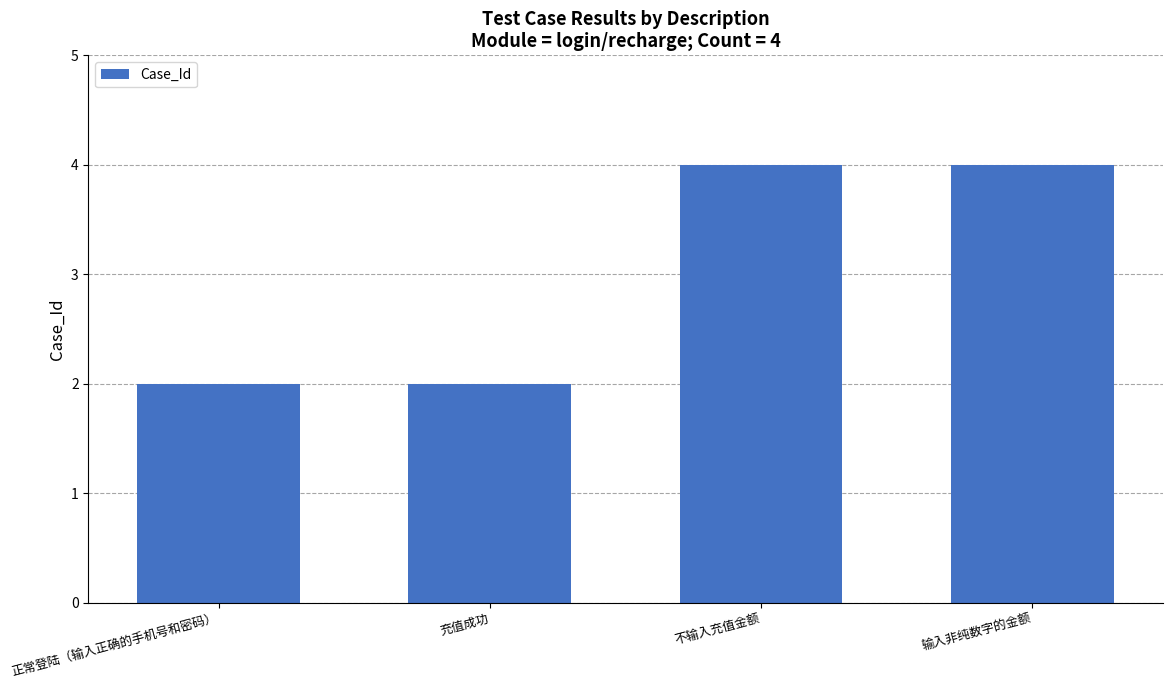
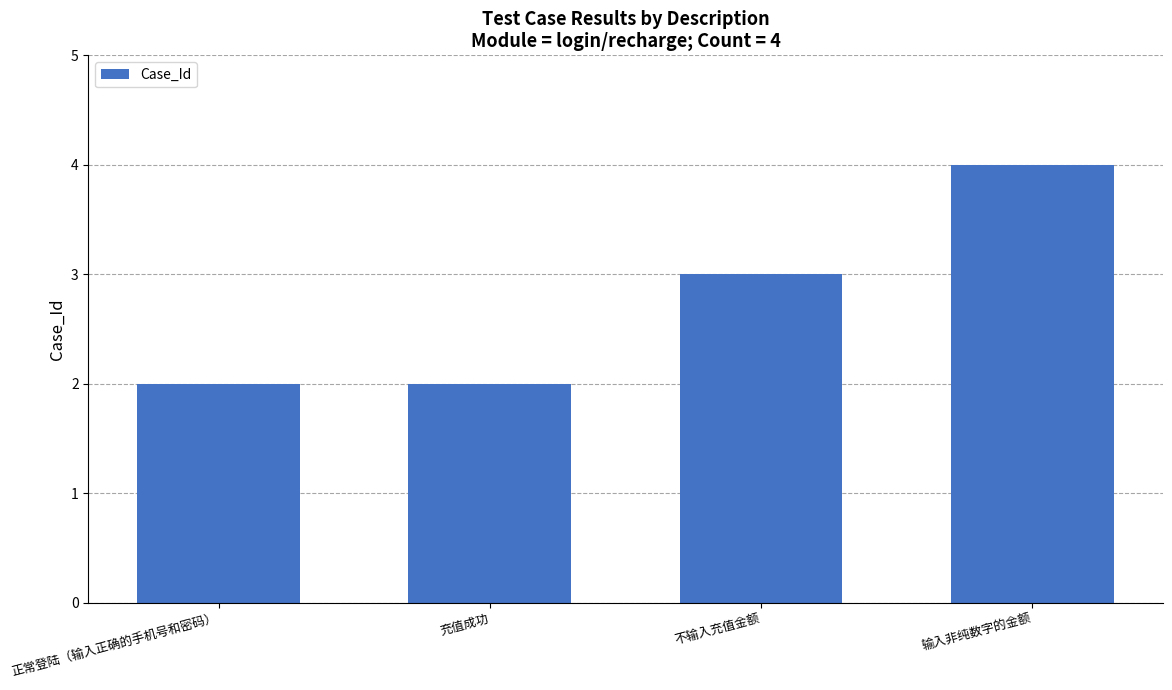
不输入充值金额: 4 -> 3
